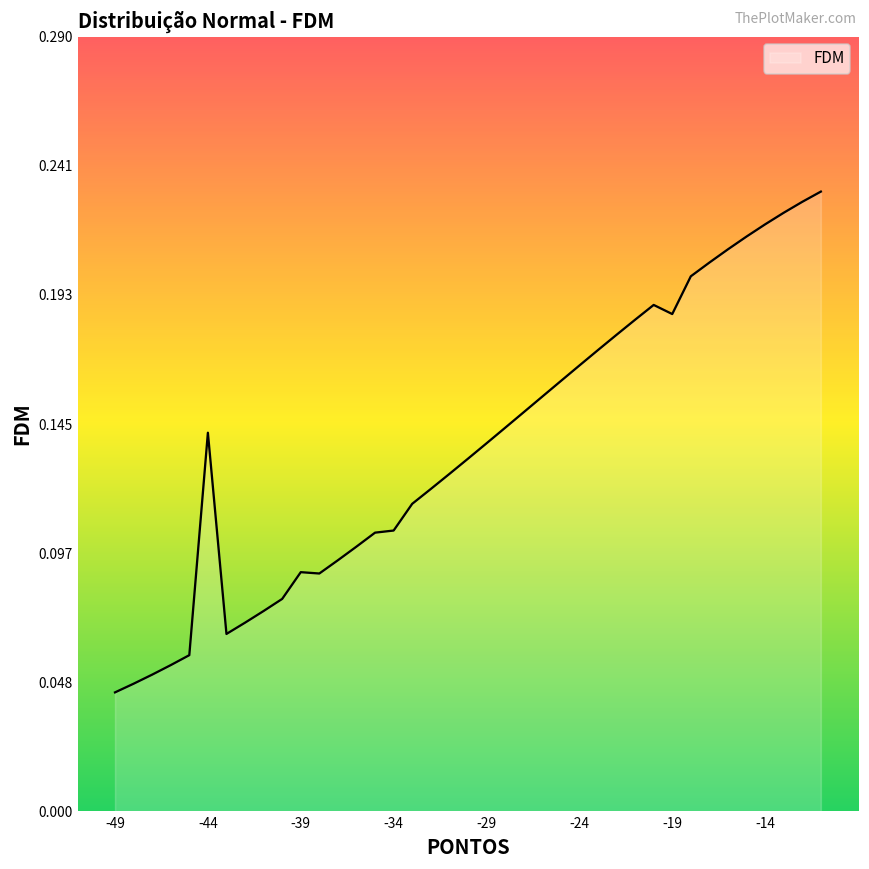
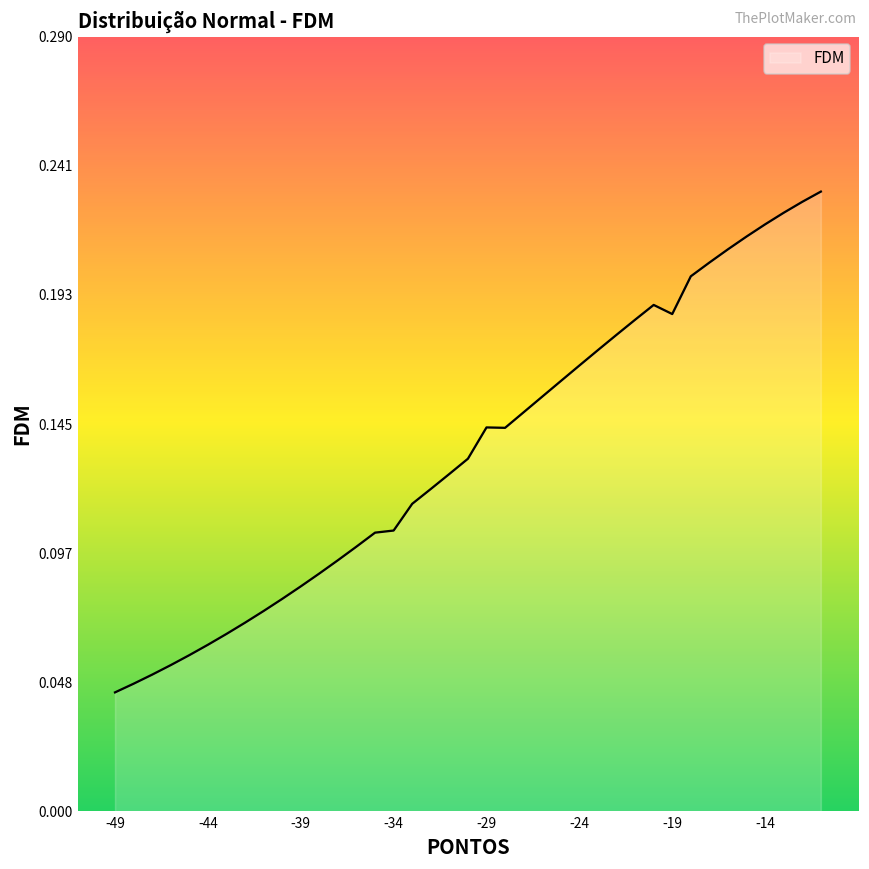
-44: 0.142 -> 0.062
-39: 0.089 -> 0.084
-29: 0.138 -> 0.144
